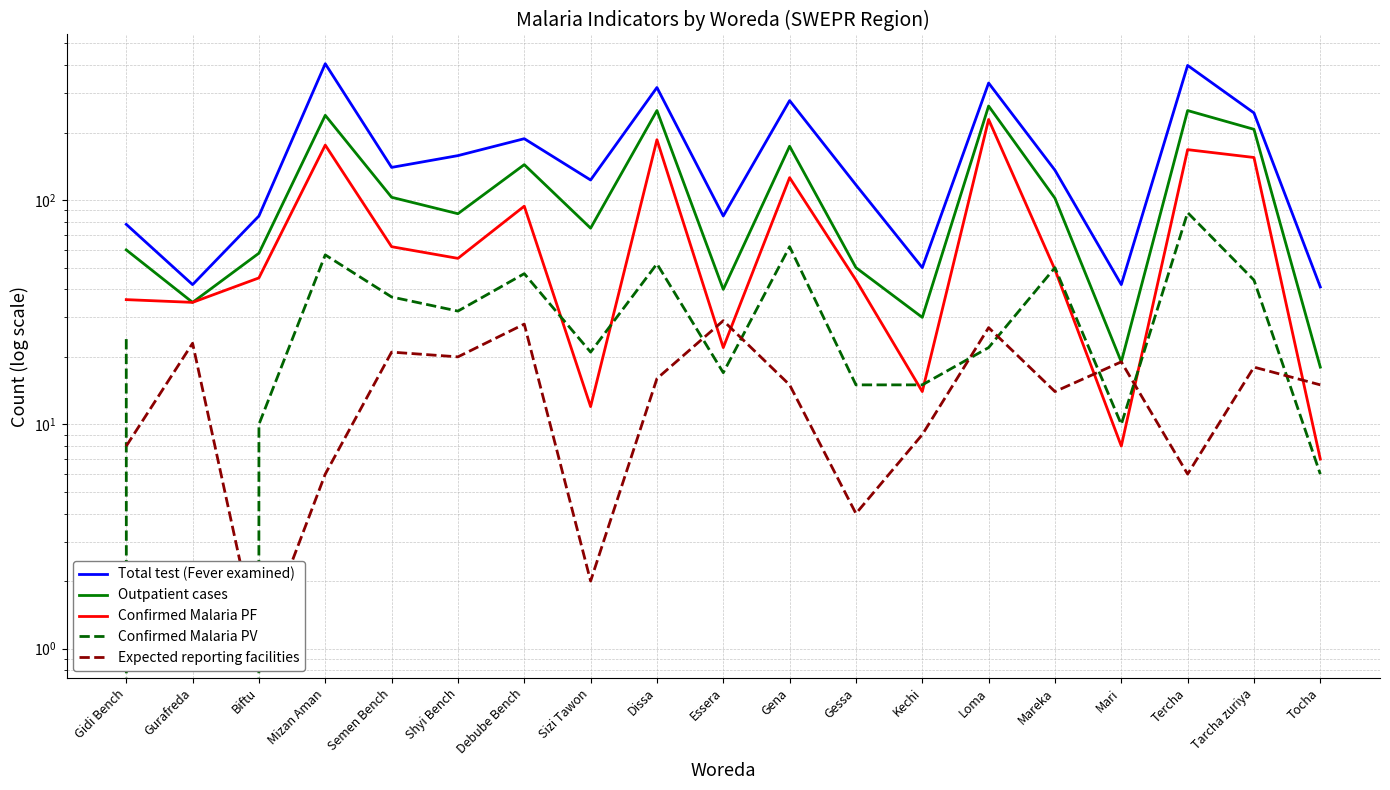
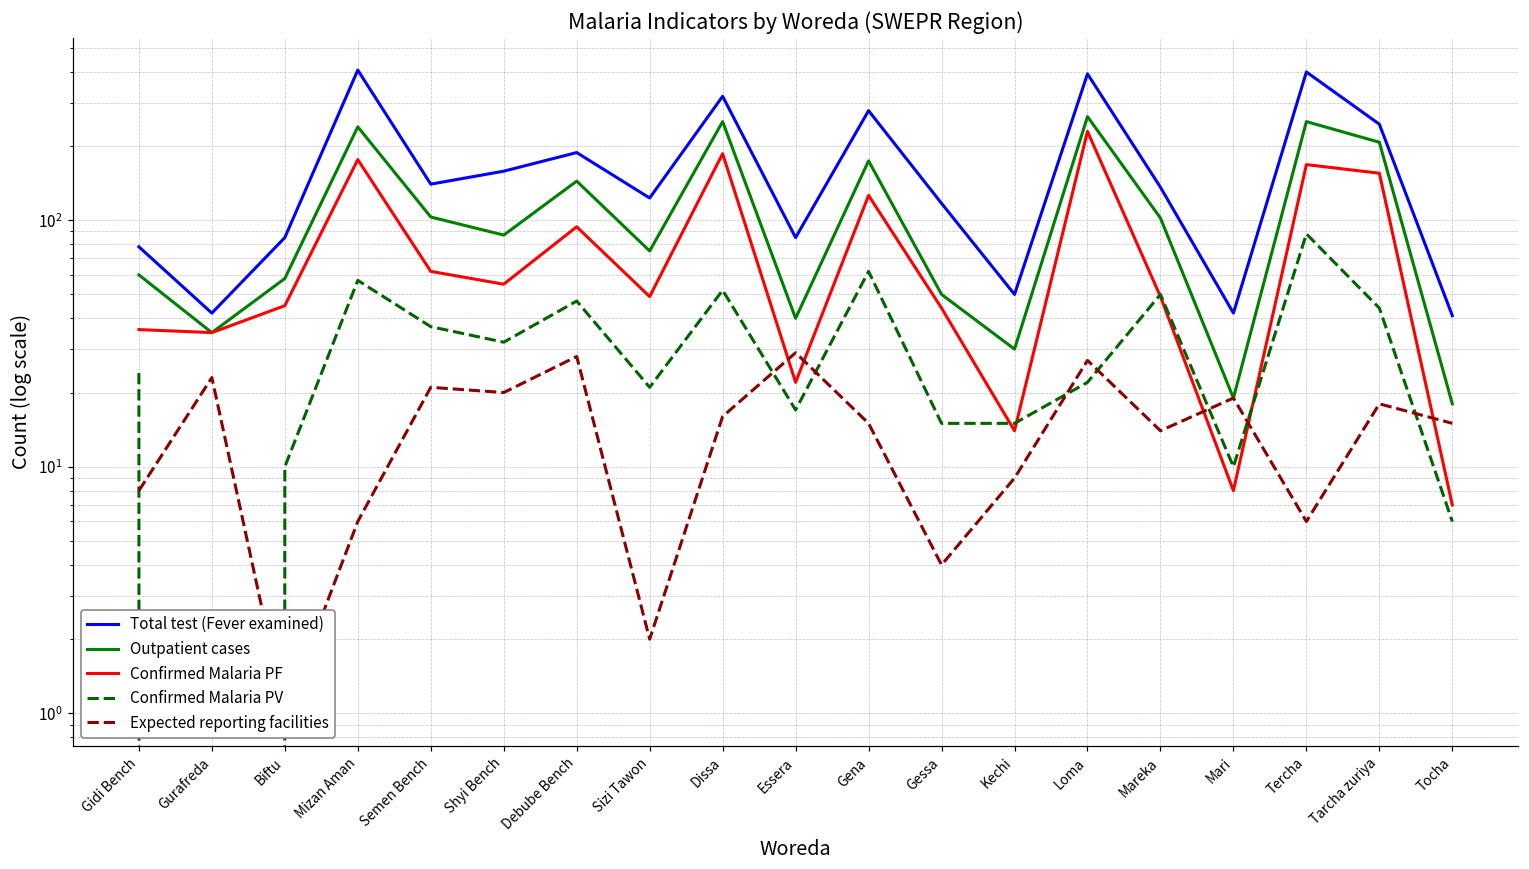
Confirmed Malaria PF, Sizi Tawon: 12 -> 49
Total test (Fever examined), Loma: 330 -> 390
